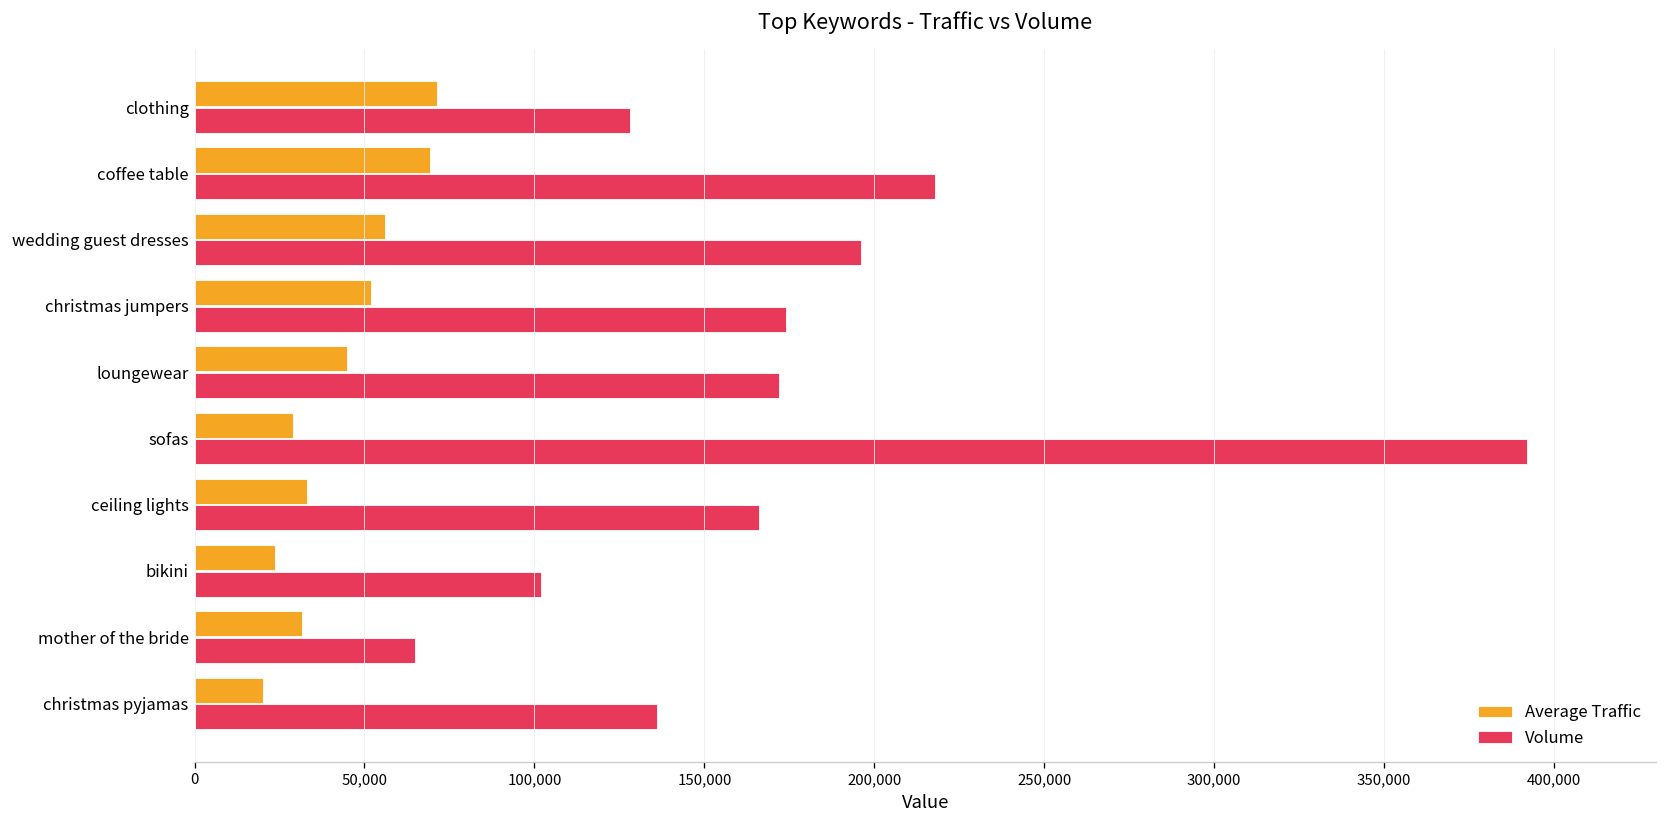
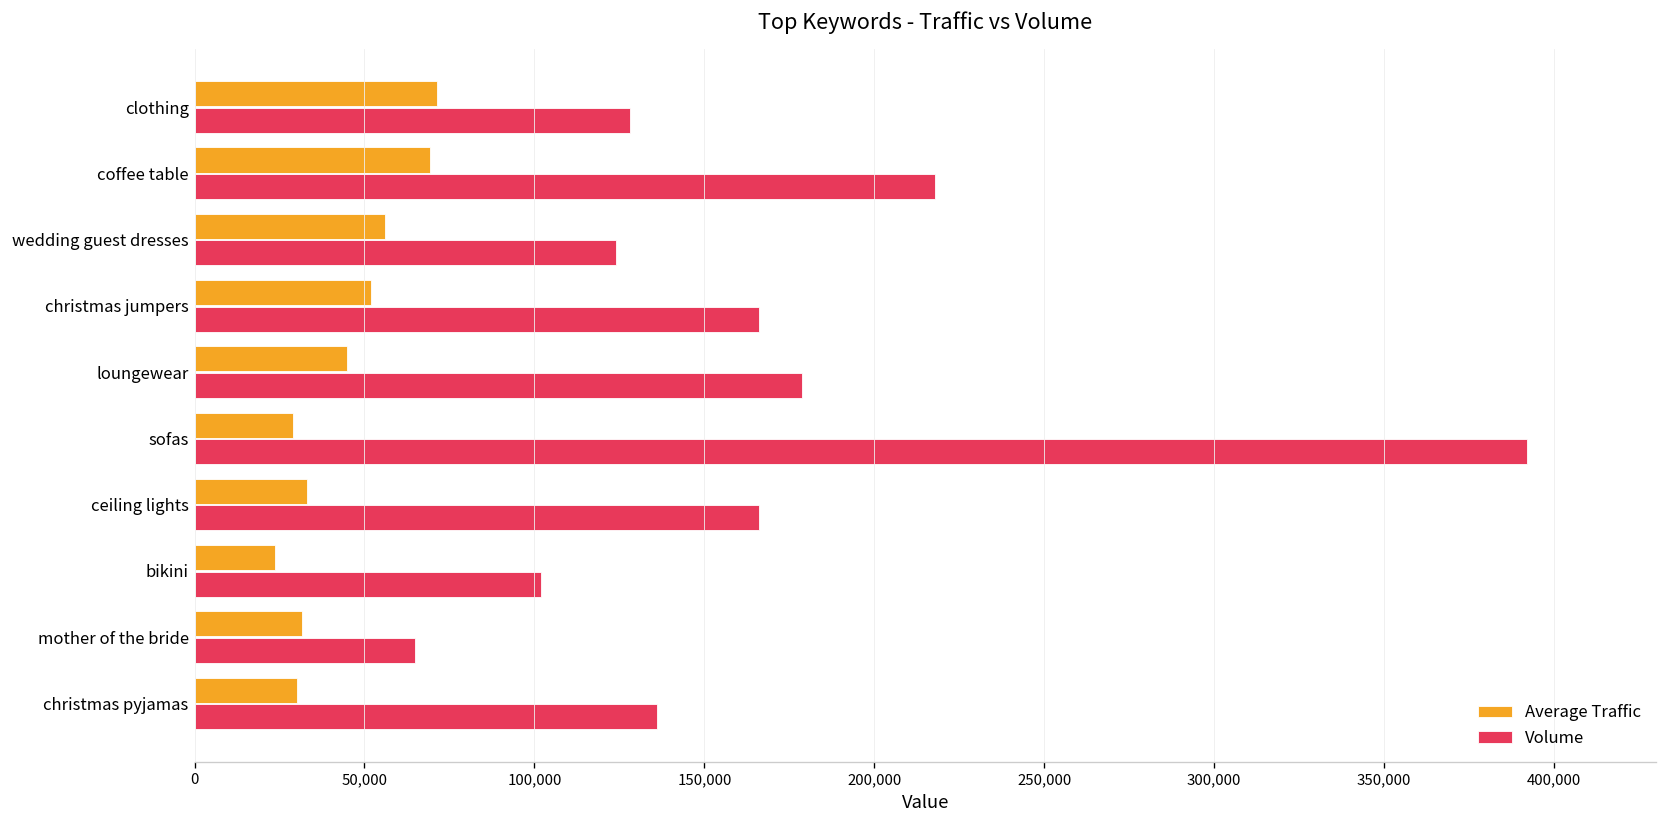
Volume, wedding guest dresses: 196,000 -> 124,000
Volume, christmas jumpers: 174,000 -> 166,000
Volume, loungewear: 172,000 -> 179,000
Average Traffic, christmas pyjamas: 20,000 -> 30,000
